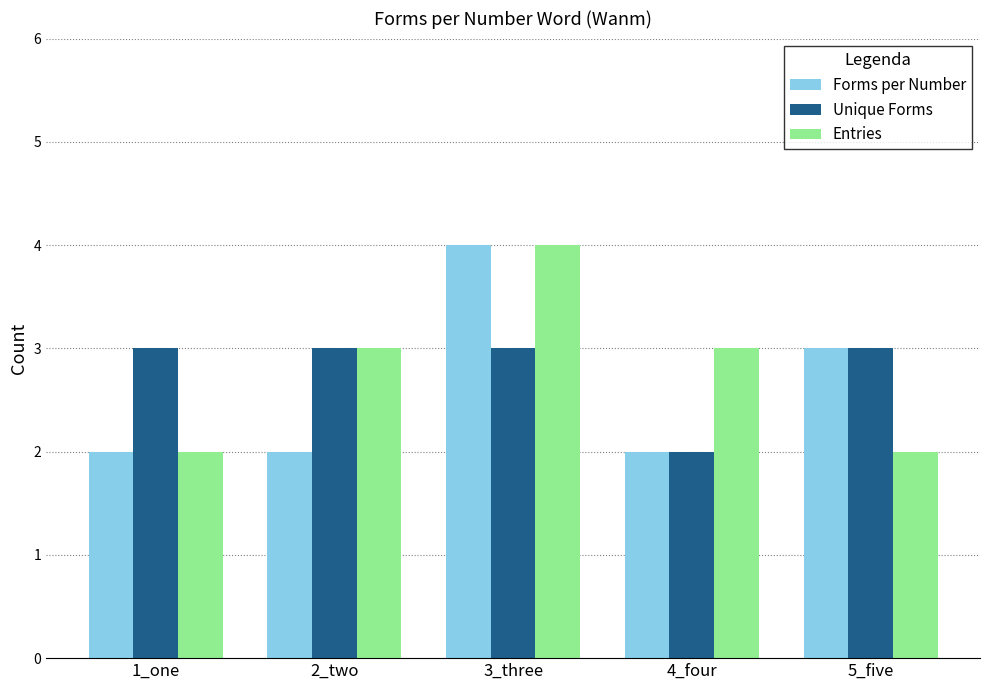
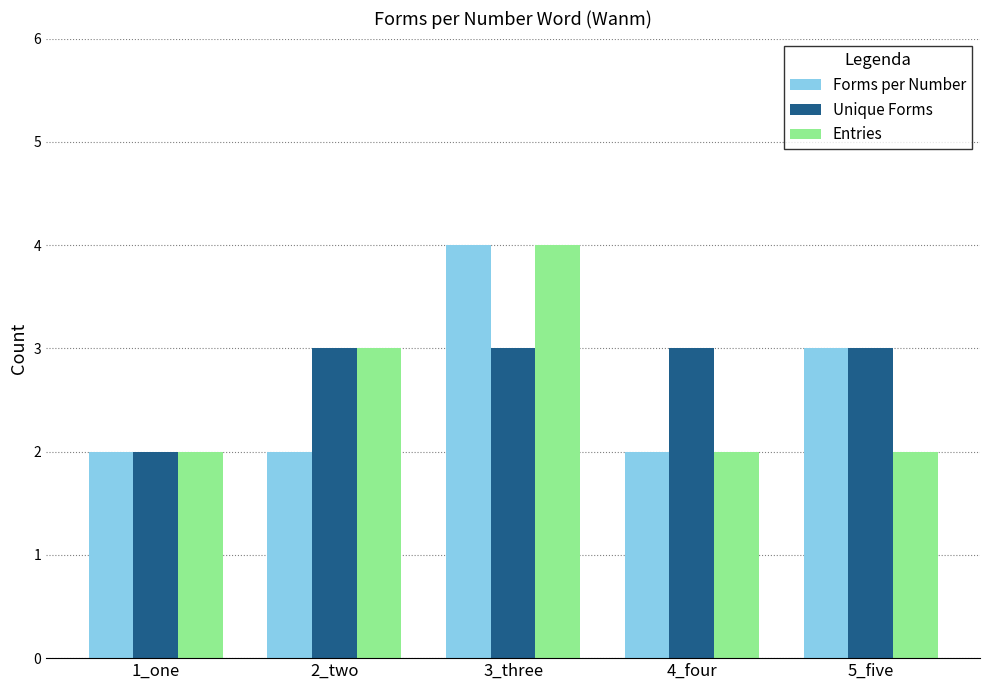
Unique Forms, 1_one: 3 -> 2
Unique Forms, 4_four: 2 -> 3
Entries, 4_four: 3 -> 2
